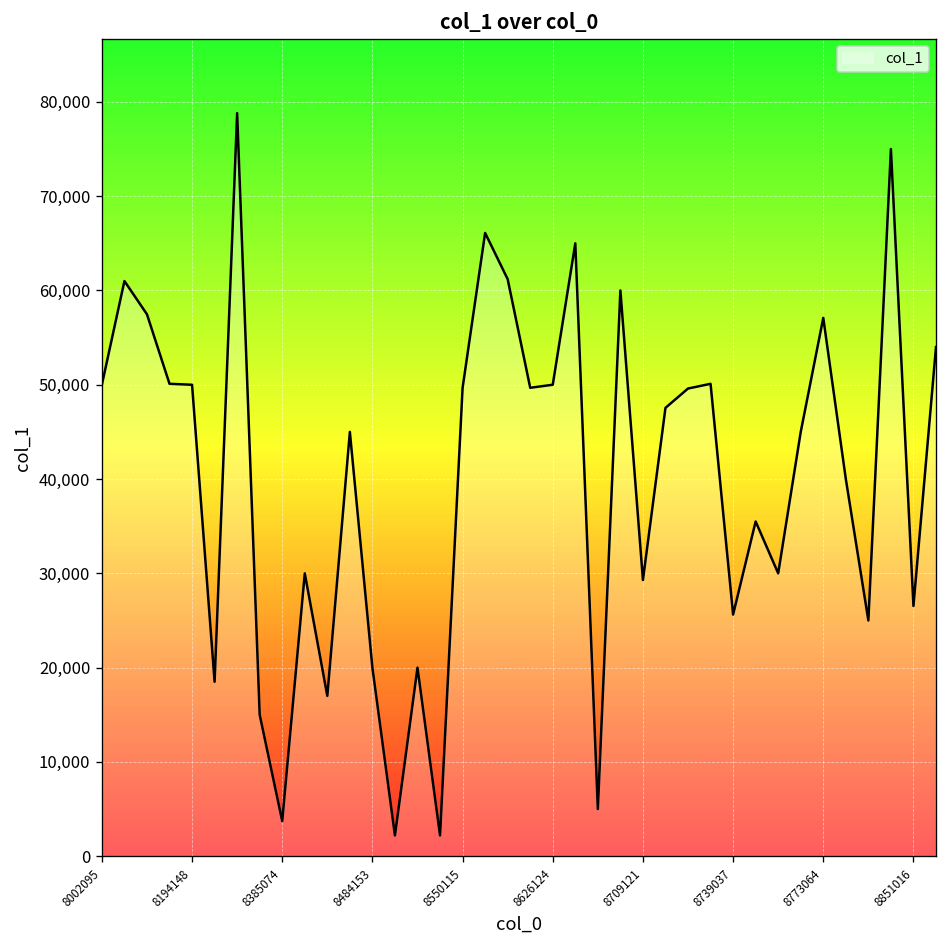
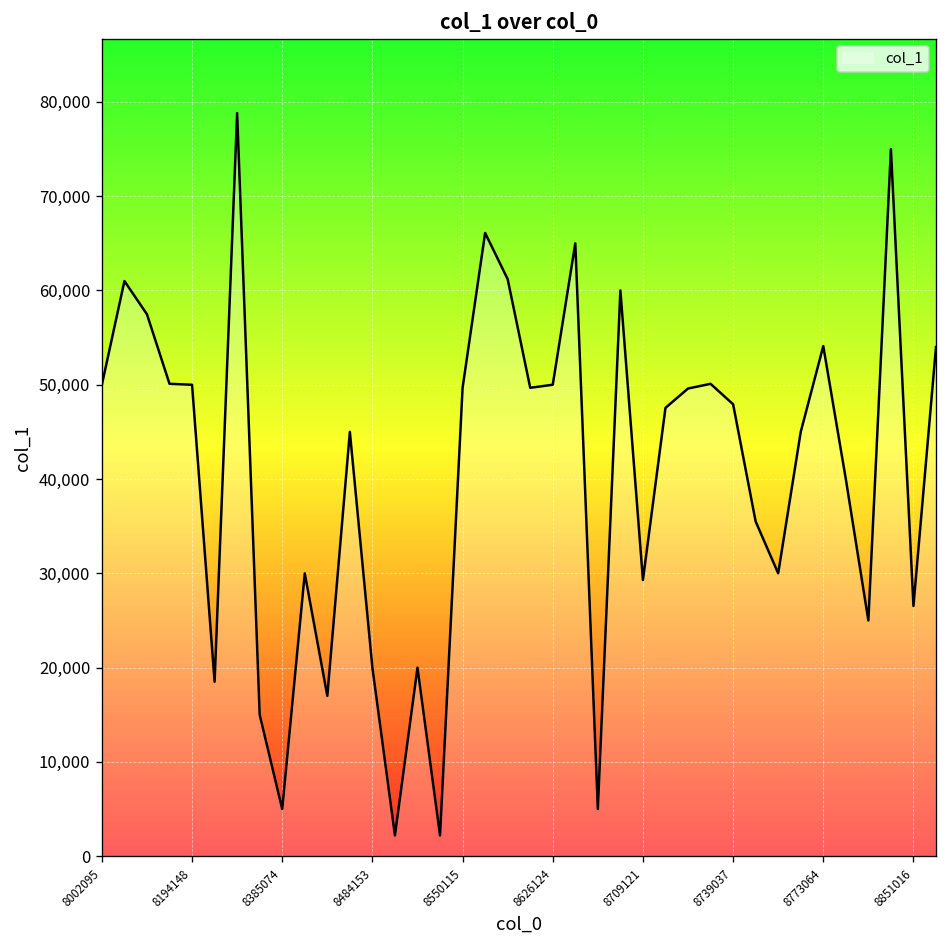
8385074: 4,000 -> 5,000
8739037: 26,000 -> 48,000
8773064: 57,000 -> 54,000
